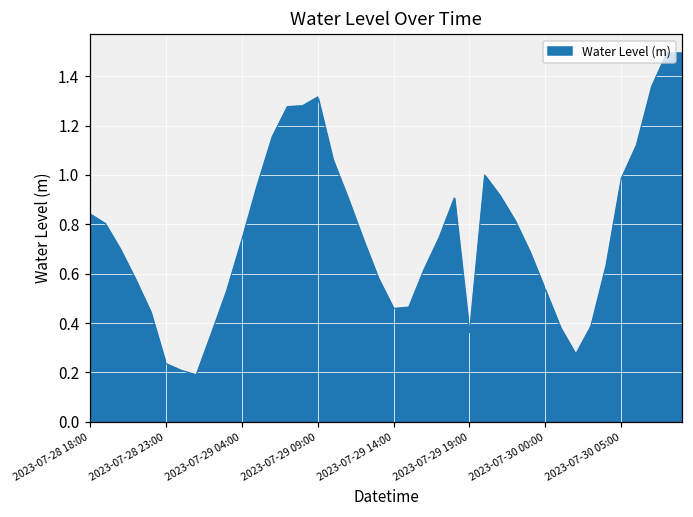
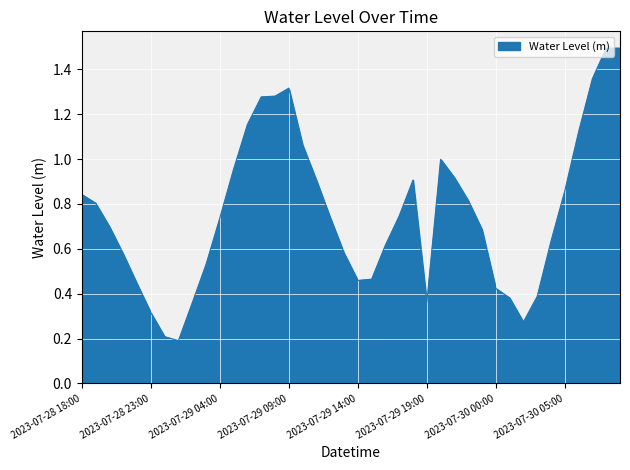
2023-07-28 23:00: 0.24 -> 0.32
2023-07-30 00:00: 0.53 -> 0.42
2023-07-30 05:00: 0.99 -> 0.86
